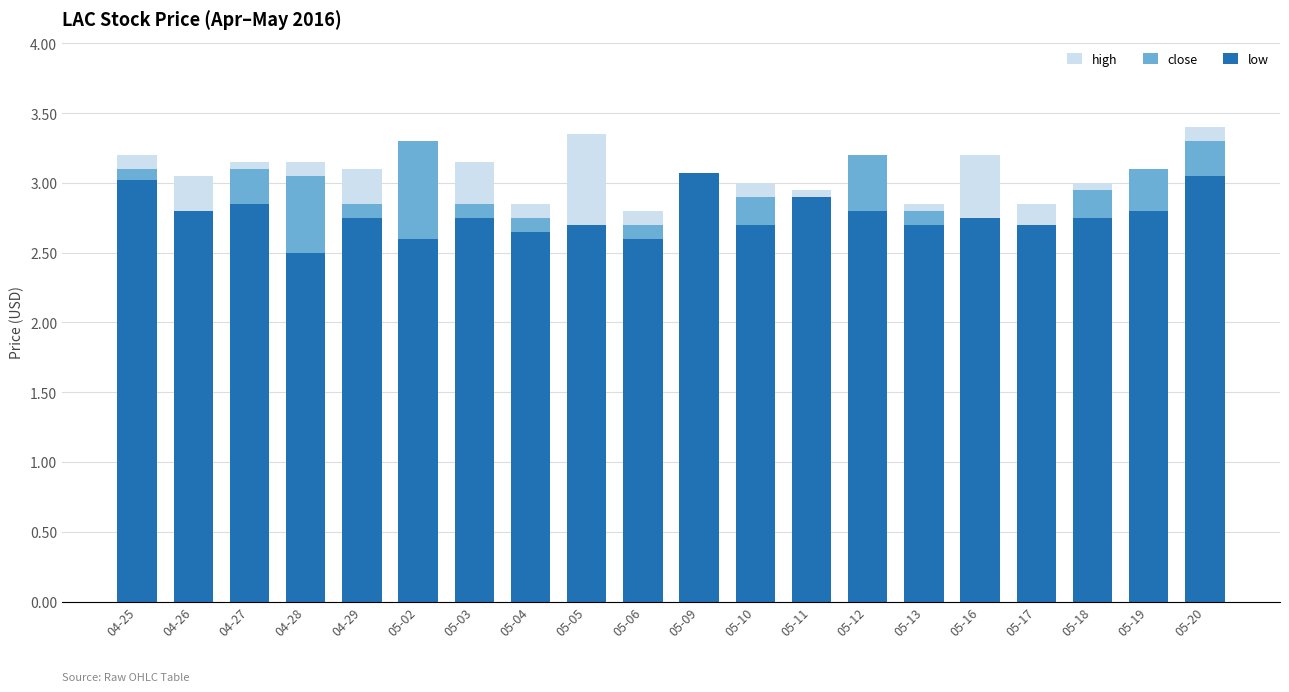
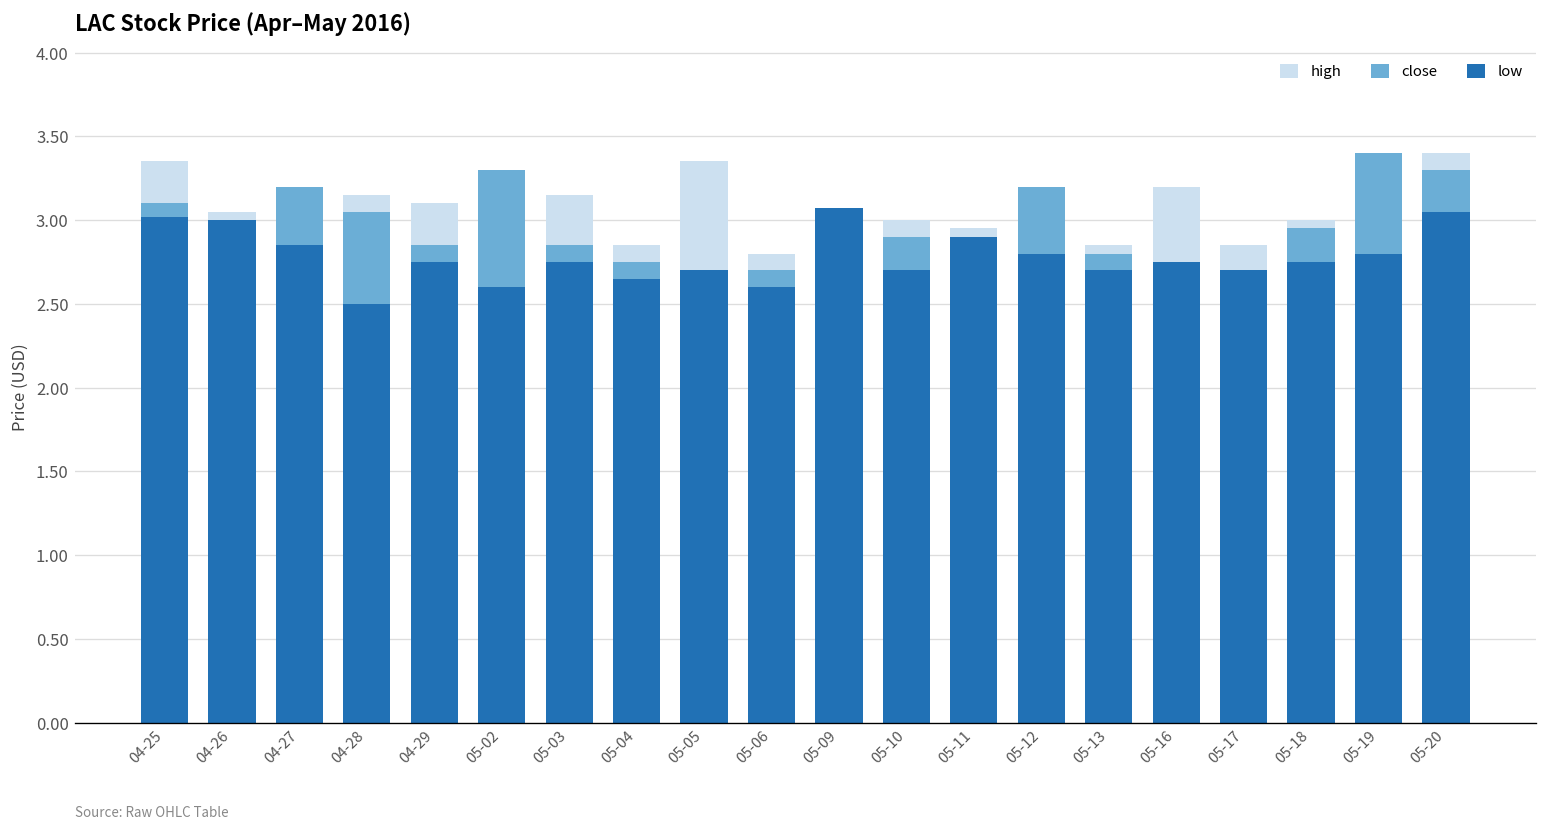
high, 04-25: 3.20 -> 3.35
low, 04-26: 2.8 -> 3.0
close, 04-27: 3.1 -> 3.2
close, 05-19: 3.1 -> 3.4
